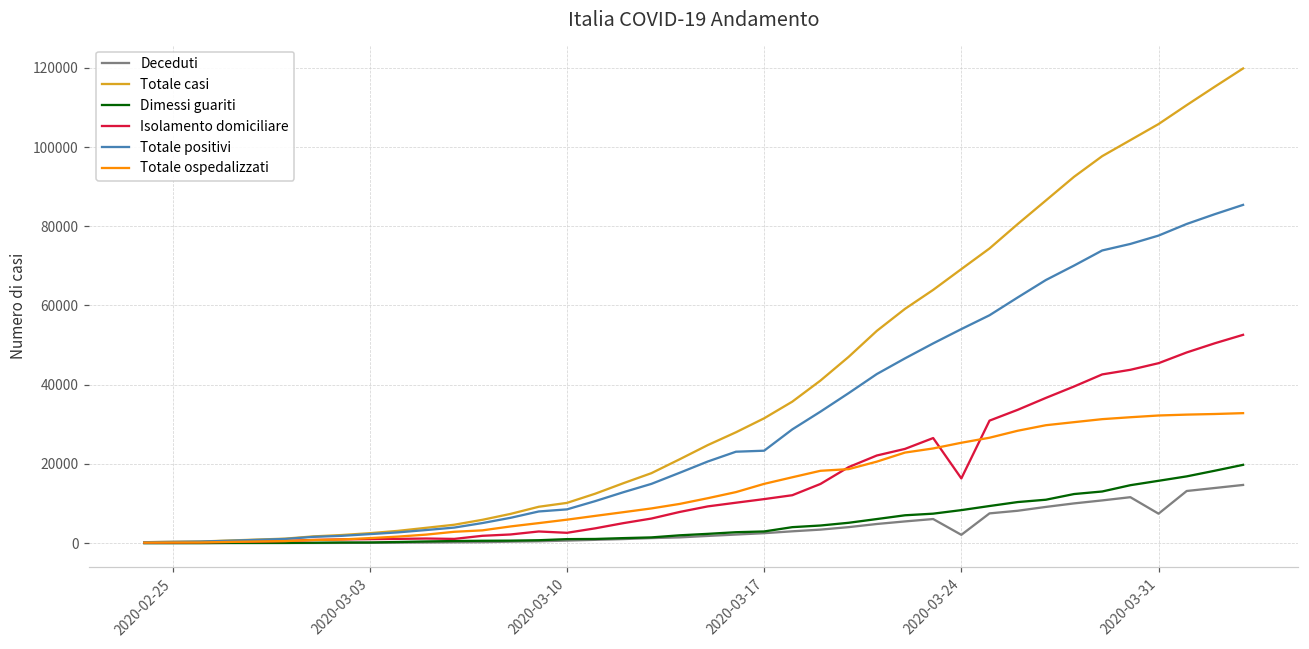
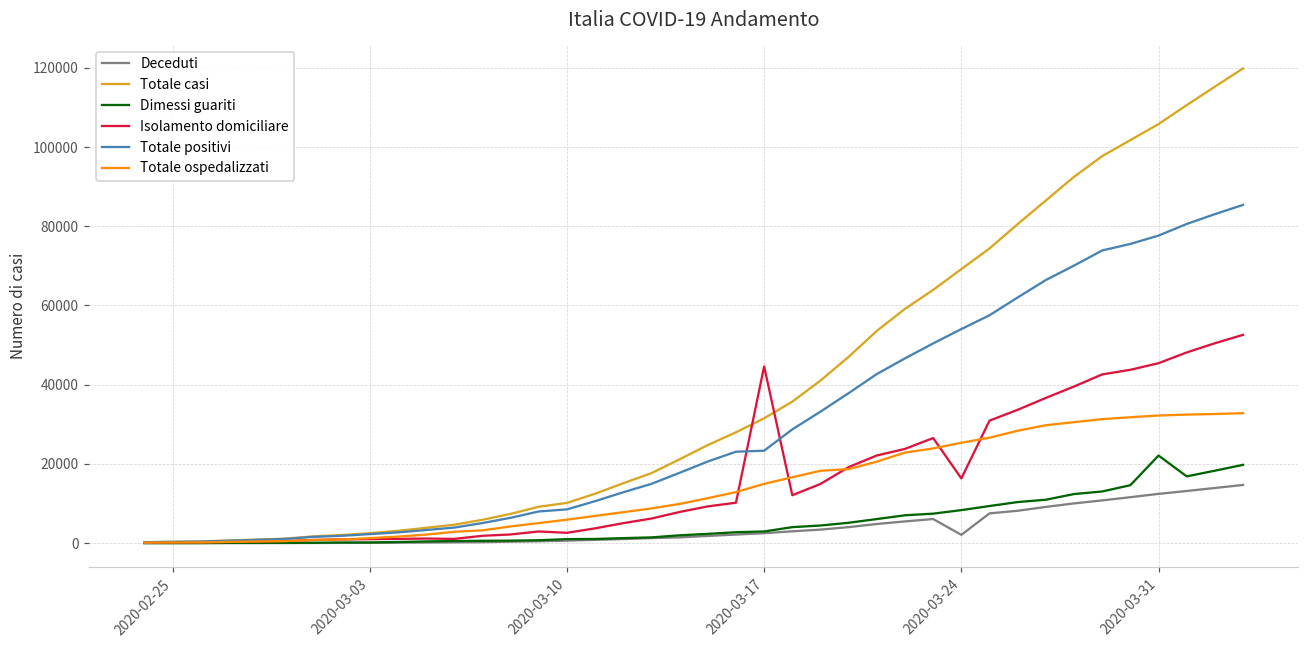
Isolamento domiciliare, 2020-03-17: 11000 -> 45000
Deceduti, 2020-03-31: 7000 -> 12000
Dimessi guariti, 2020-03-31: 16000 -> 22000
